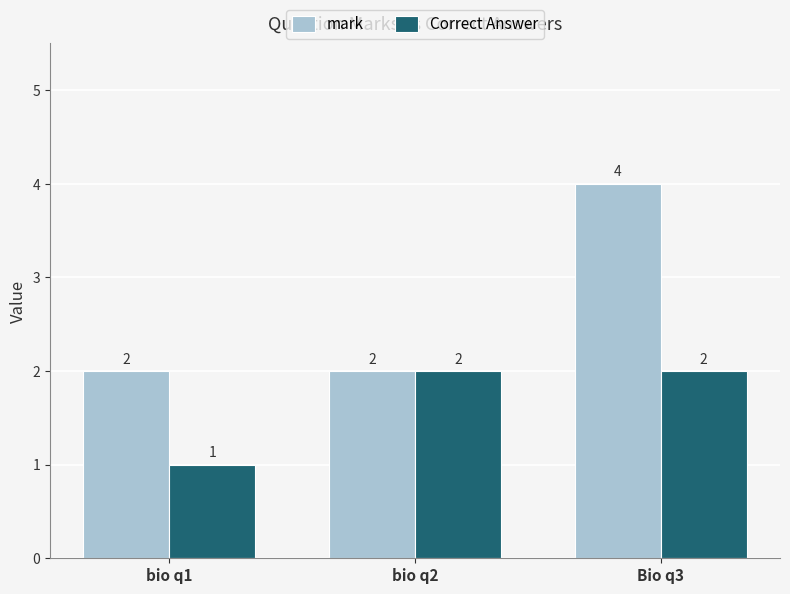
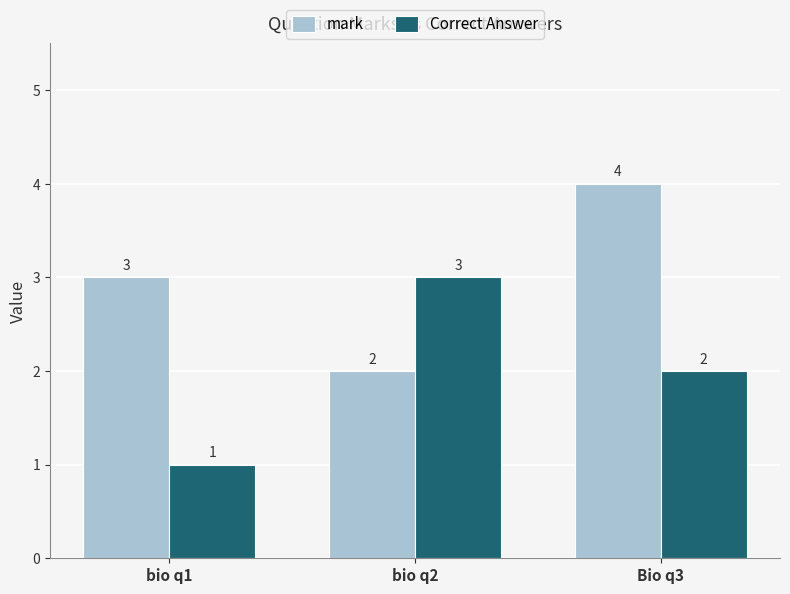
mark, bio q1: 2 -> 3
Correct Answer, bio q2: 2 -> 3
